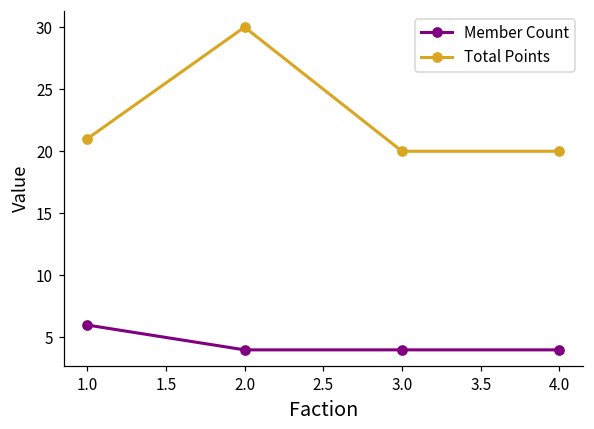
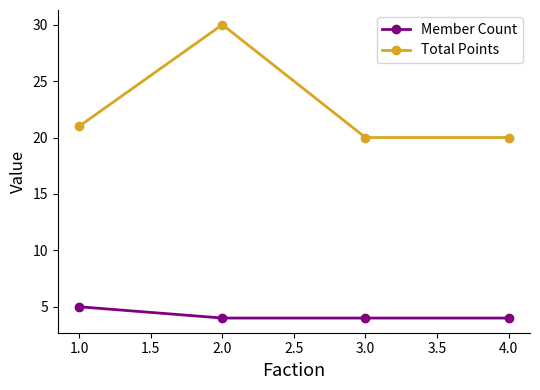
Member Count, 1.0: 6 -> 5
